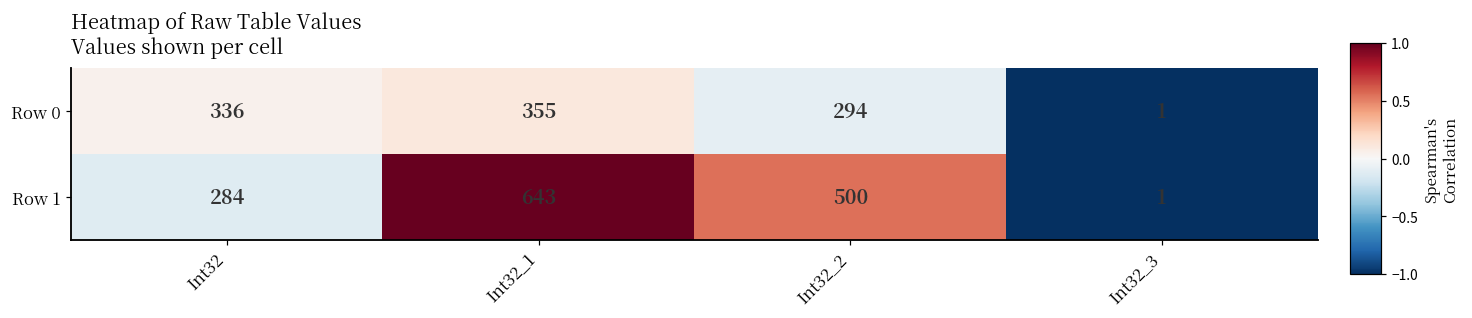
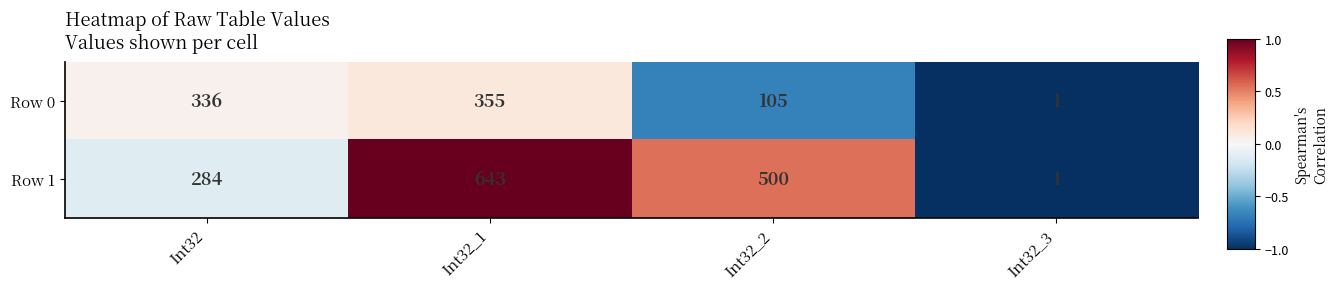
Row 0, Int32_2: 294 -> 105
